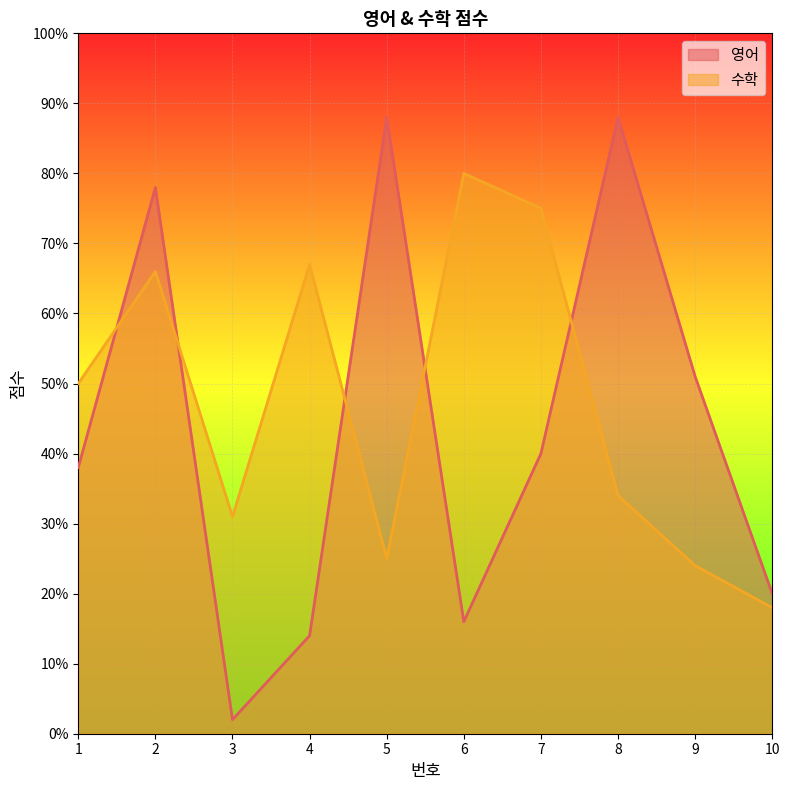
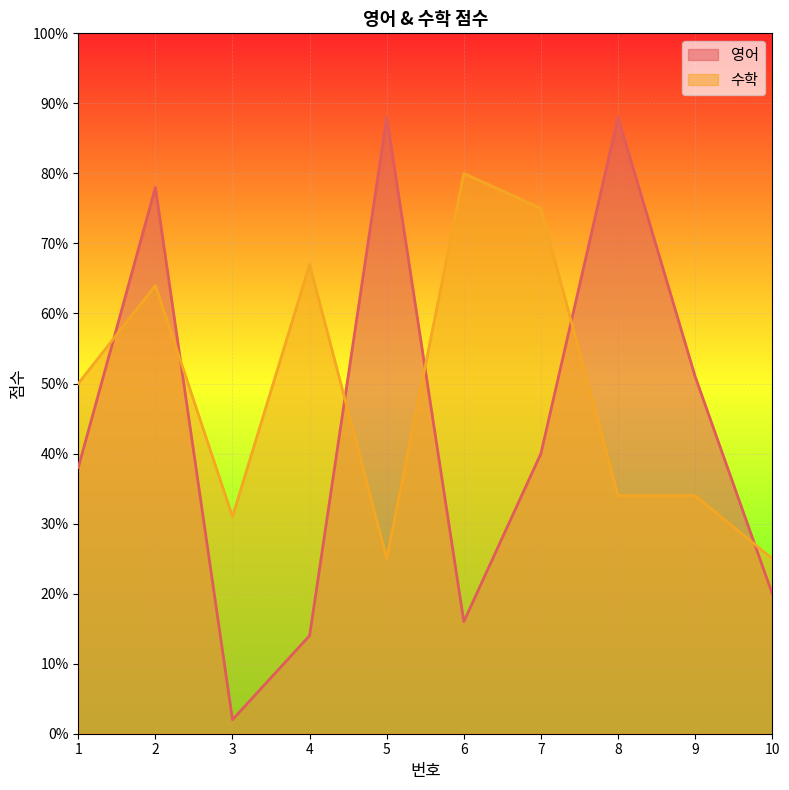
수학, 2: 66% -> 64%
수학, 9: 24% -> 34%
수학, 10: 18% -> 25%
